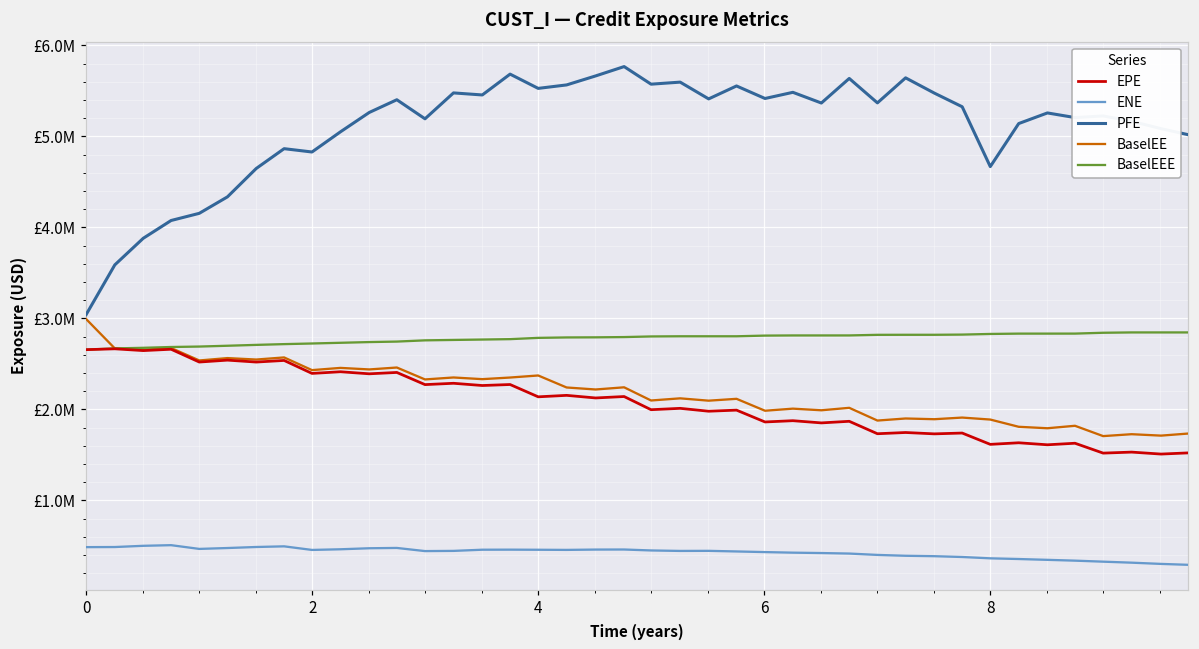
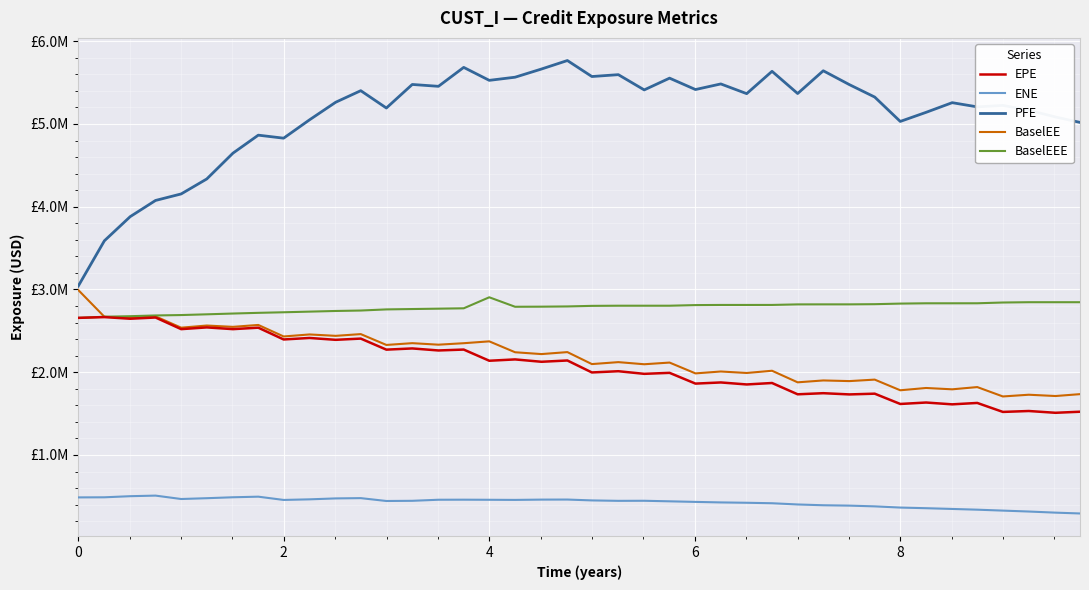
BaselEEE, 4: £2800000 -> £2900000
PFE, 8: £4700000 -> £5000000
BaselEE, 8: £1900000 -> £1800000
